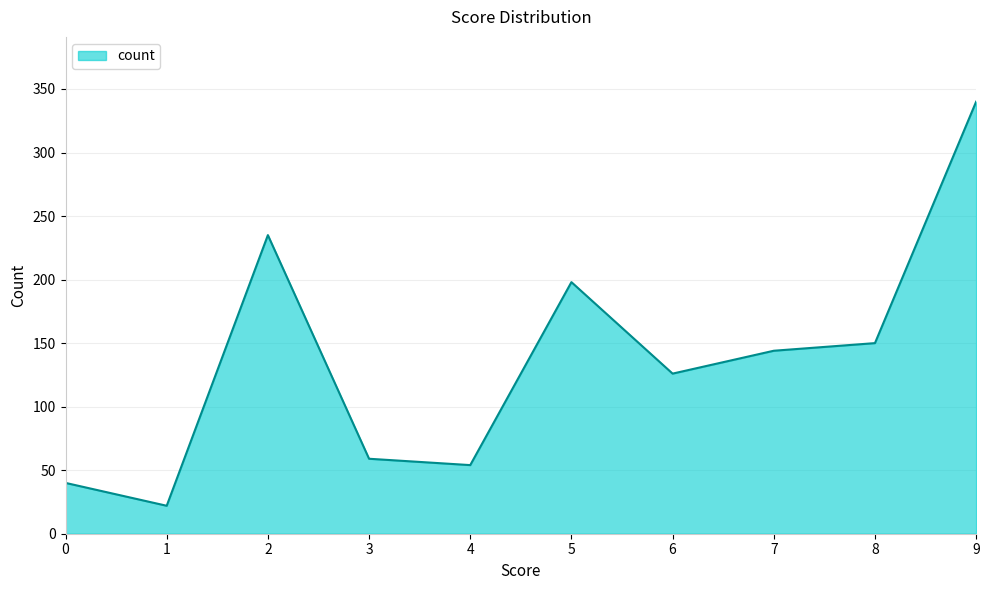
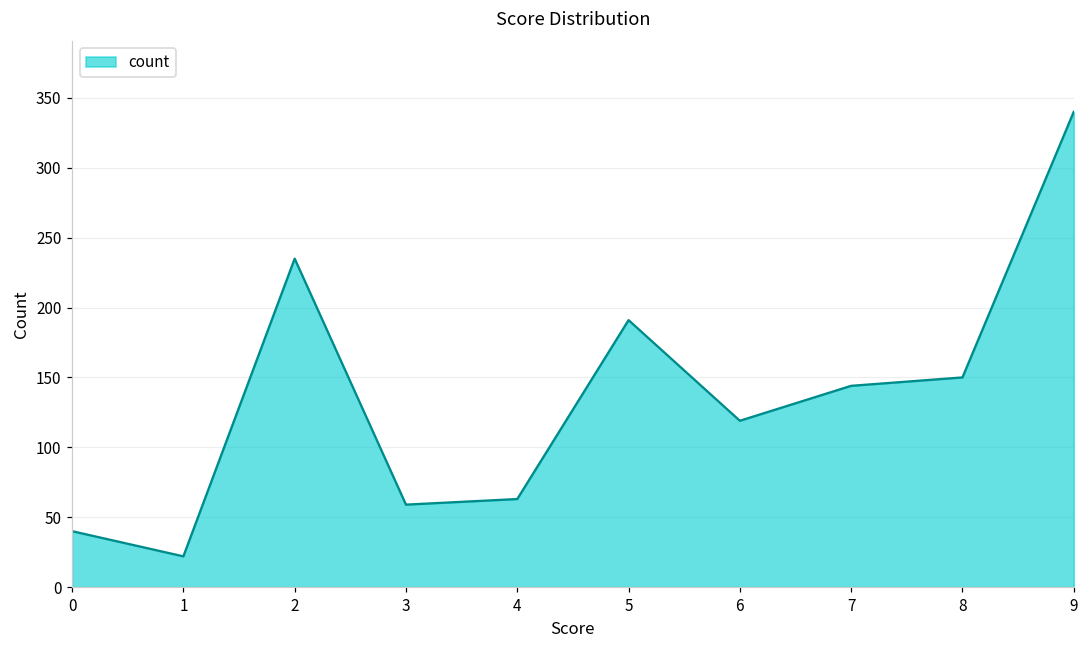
4: 54 -> 63
5: 198 -> 191
6: 126 -> 119
